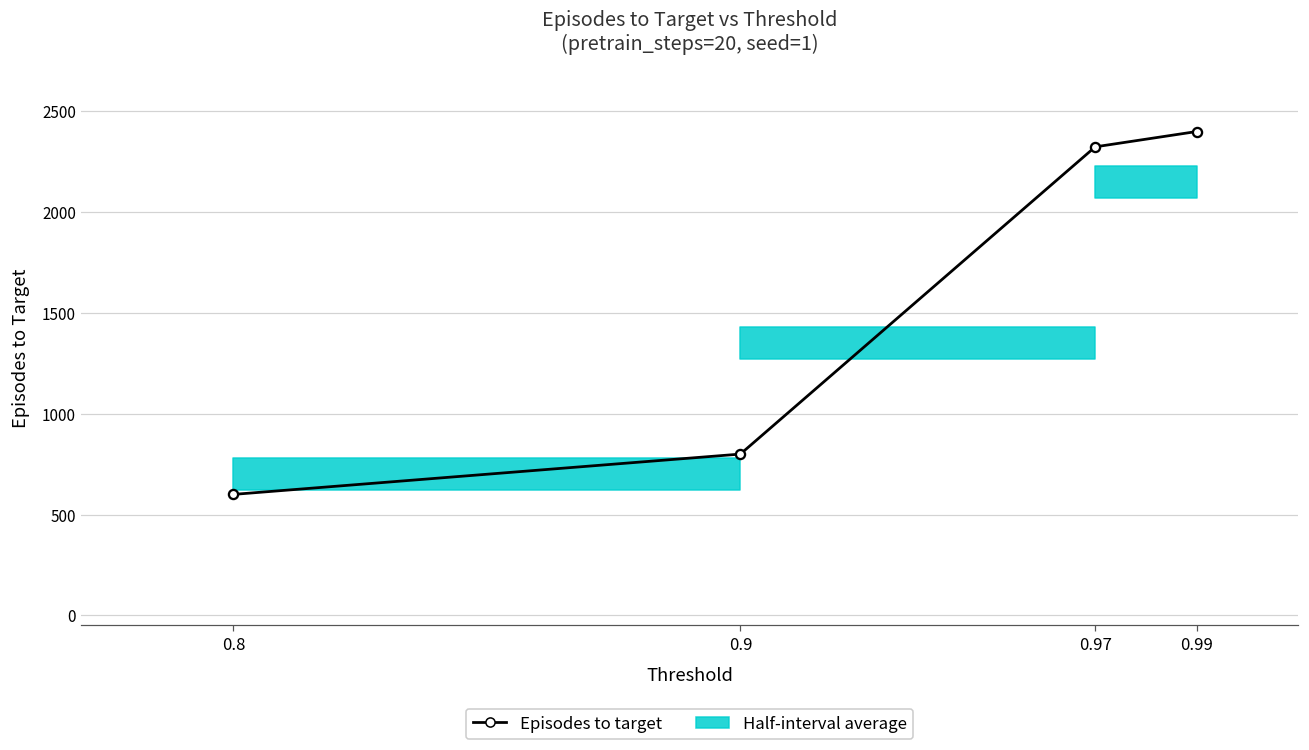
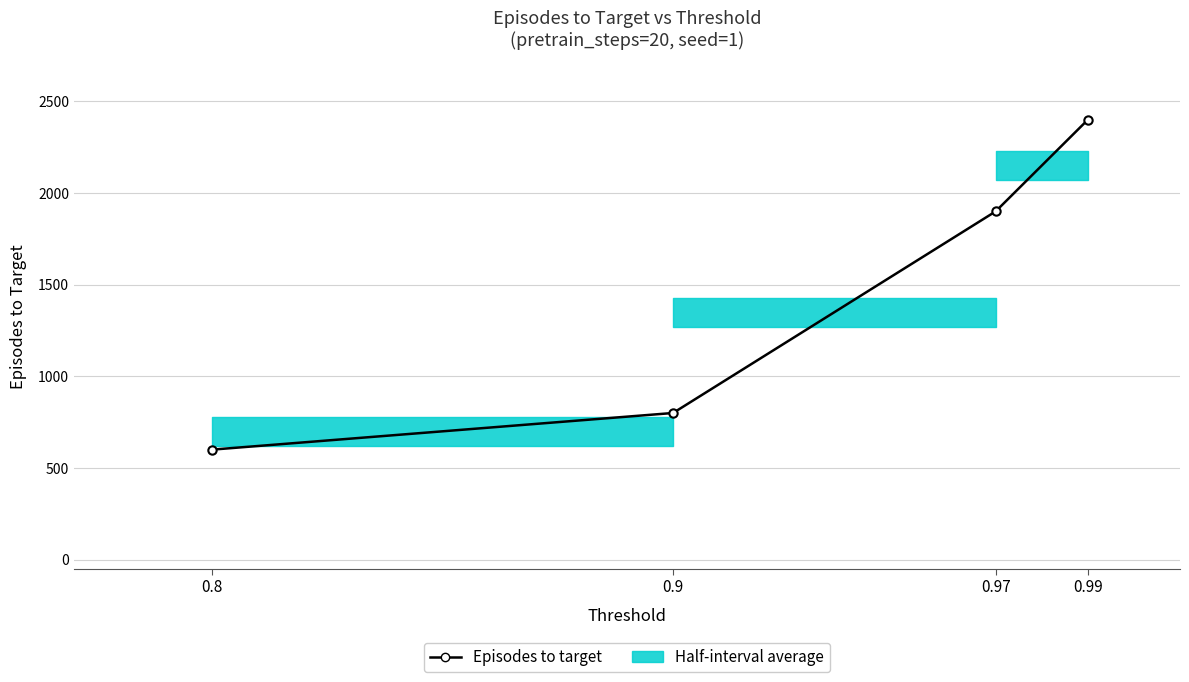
Episodes to target, 0.97: 2320 -> 1900
